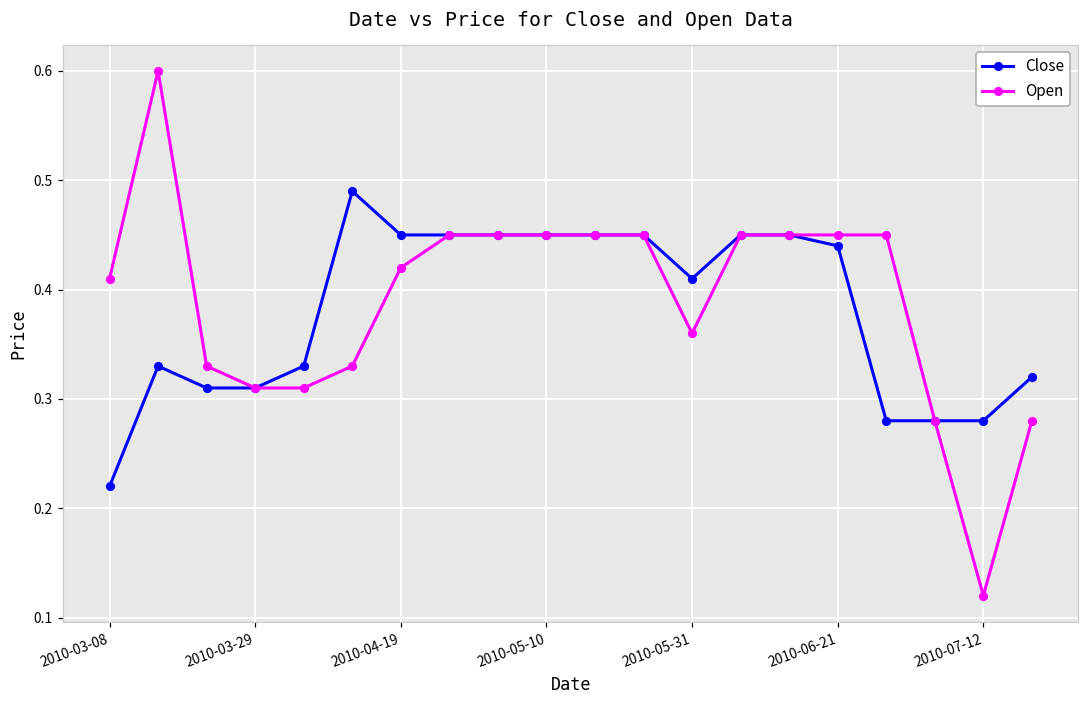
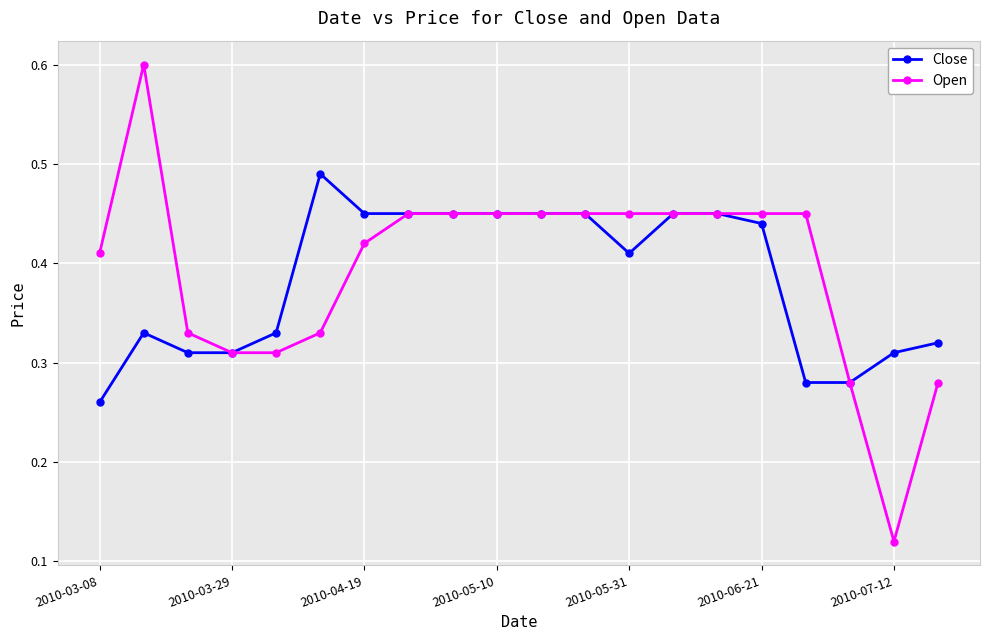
Close, 2010-03-08: 0.22 -> 0.26
Open, 2010-05-31: 0.36 -> 0.45
Close, 2010-07-12: 0.28 -> 0.31
